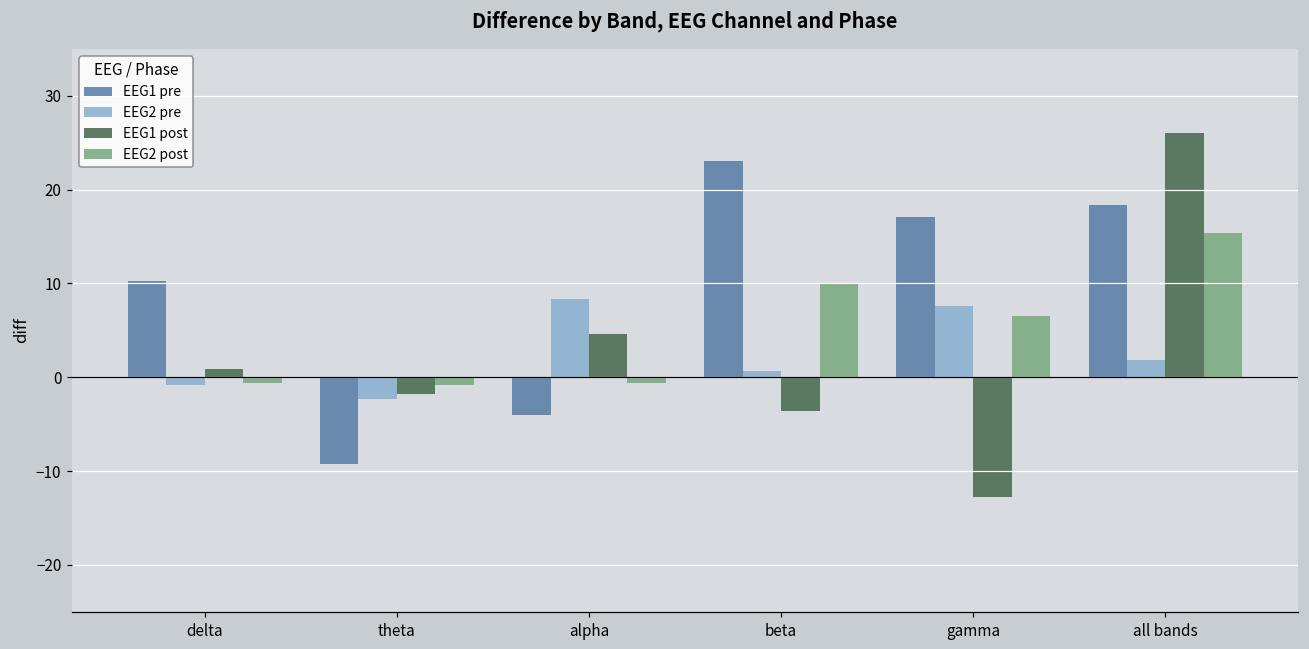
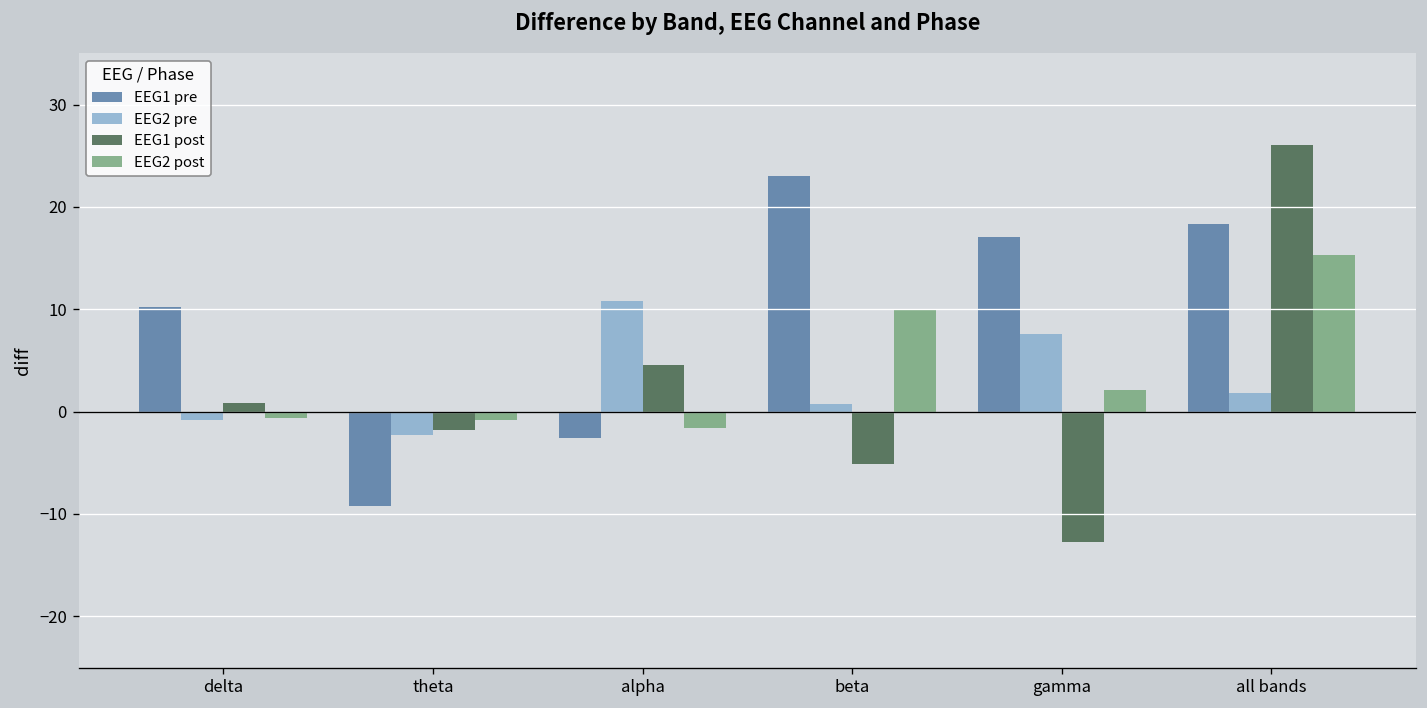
EEG1 pre, alpha: -4 -> -3
EEG2 pre, alpha: 8 -> 11
EEG2 post, alpha: -1 -> -2
EEG1 post, beta: -4 -> -5
EEG2 post, gamma: 7 -> 2
